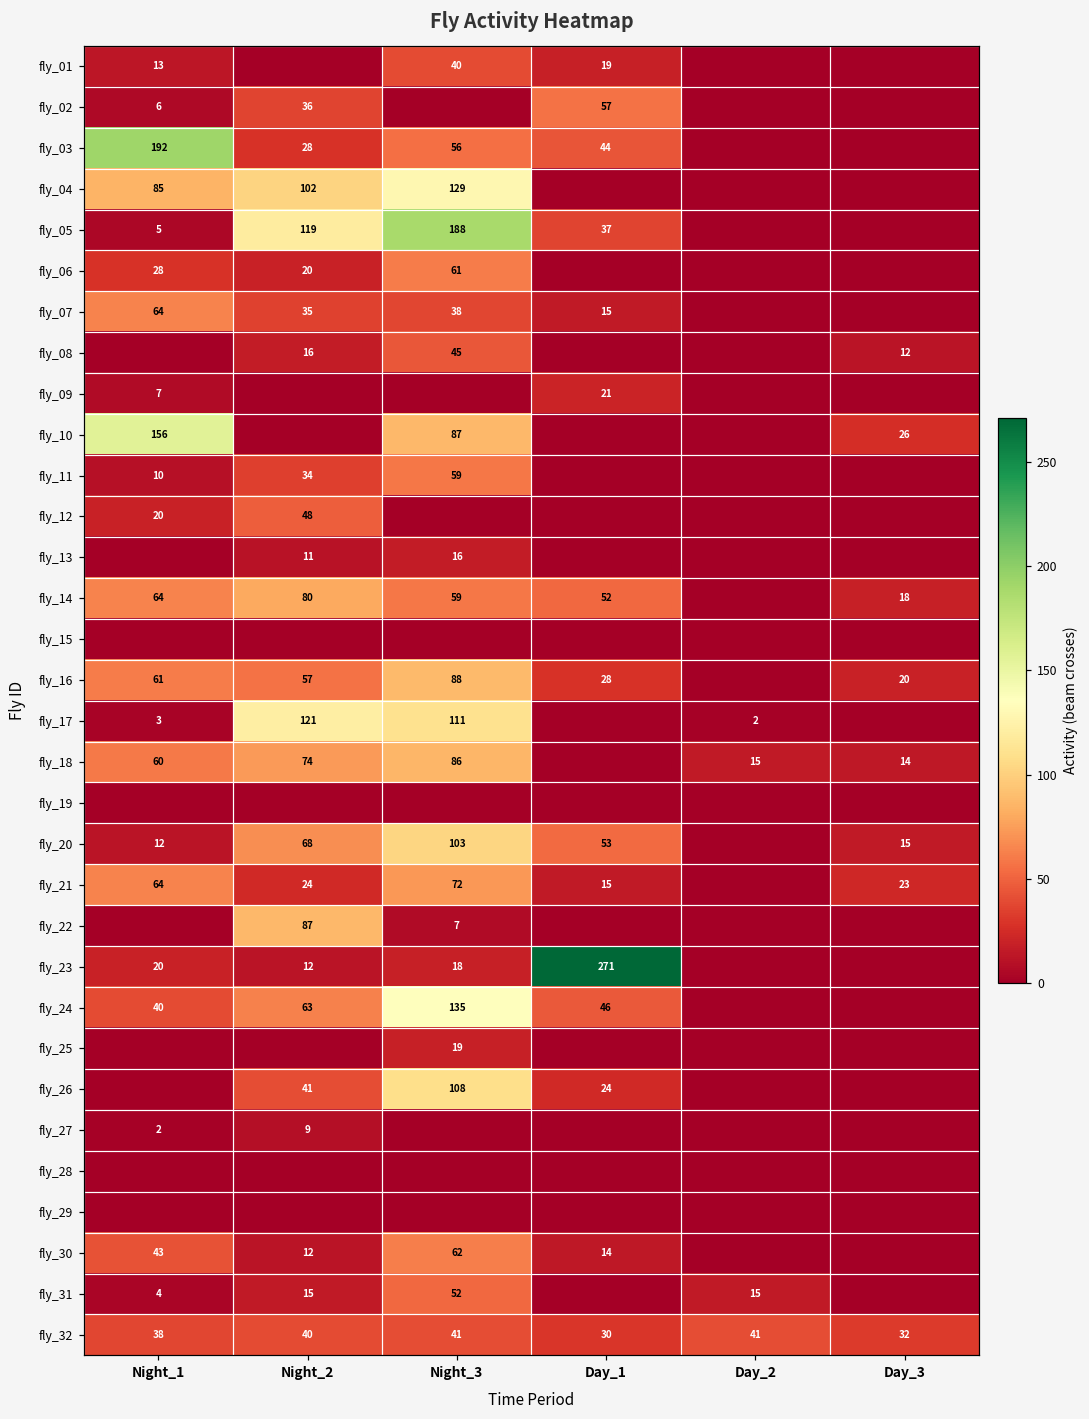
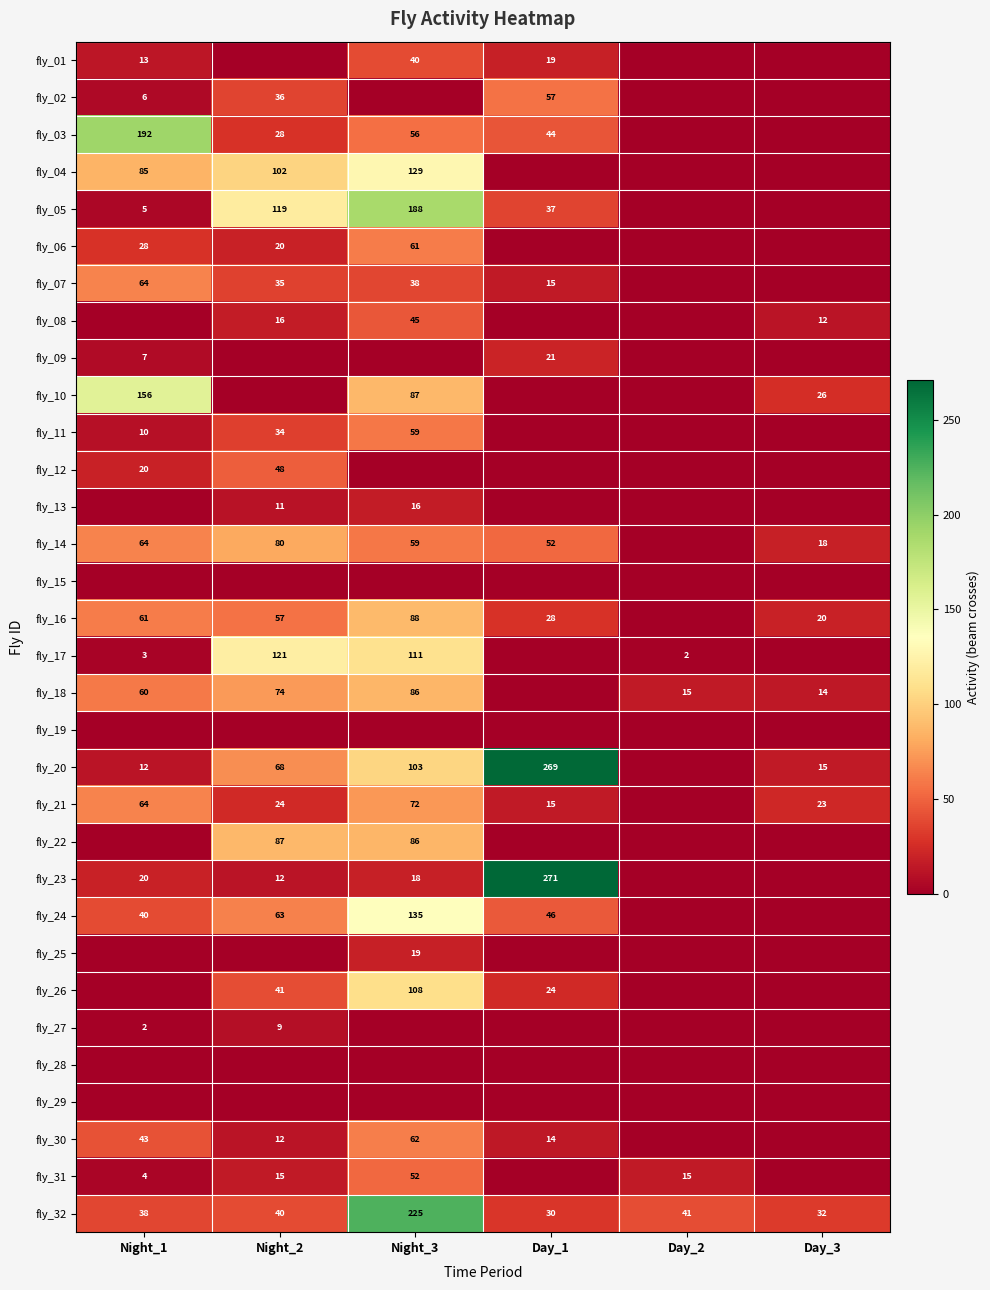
fly_20, Day_1: 53 -> 269
fly_22, Night_3: 7 -> 86
fly_32, Night_3: 41 -> 225
